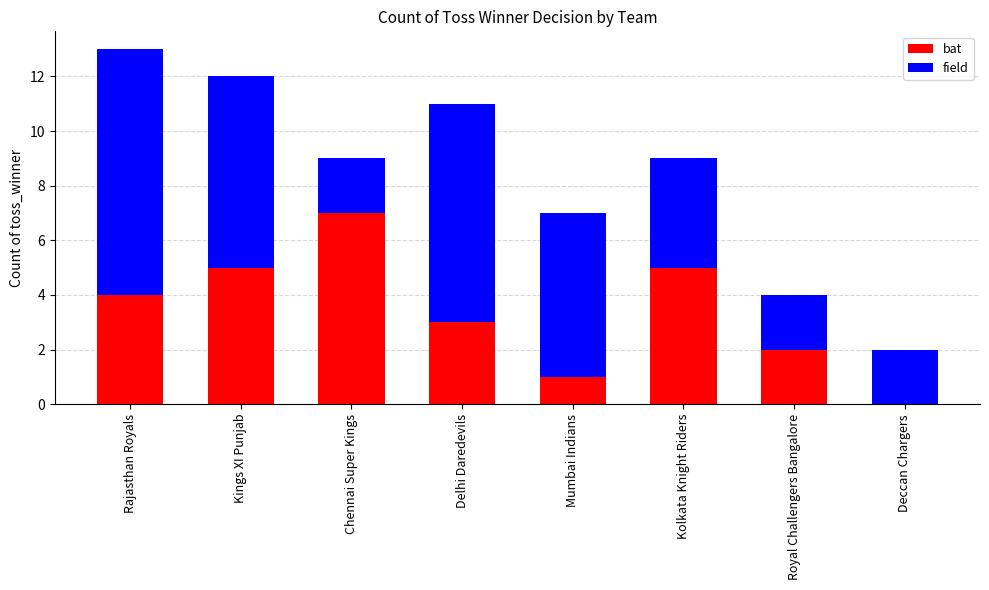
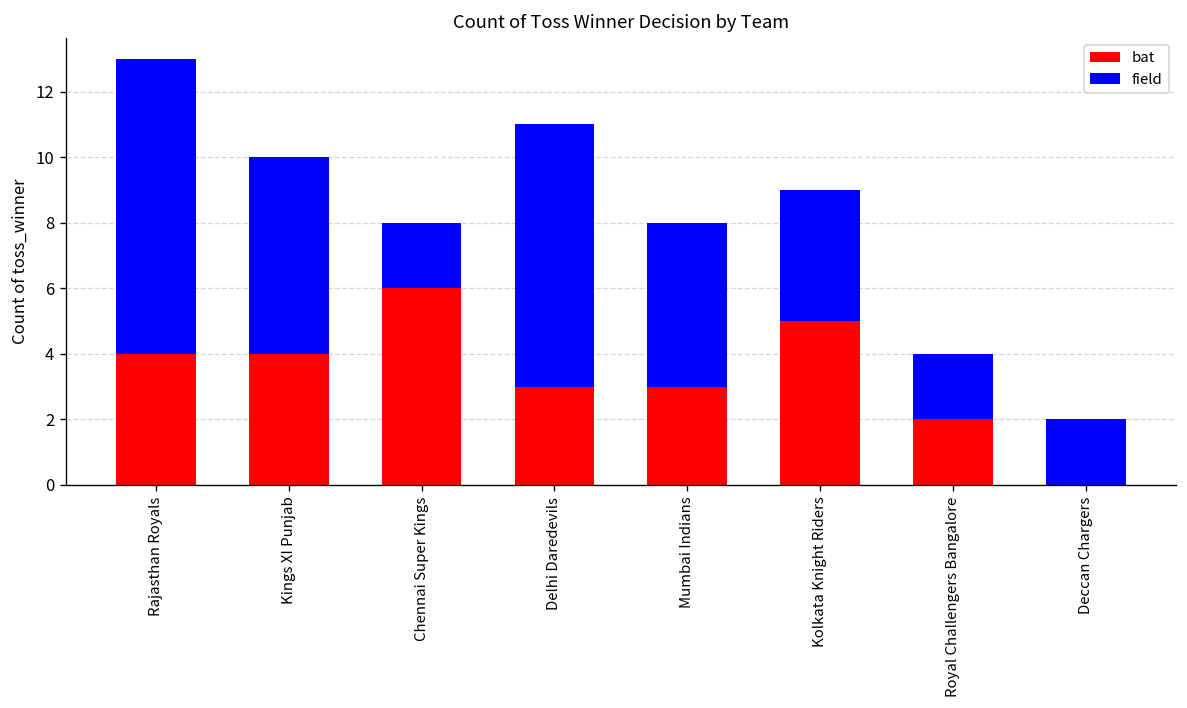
bat, Kings XI Punjab: 5 -> 4
field, Kings XI Punjab: 7 -> 6
bat, Chennai Super Kings: 7 -> 6
bat, Mumbai Indians: 1 -> 3
field, Mumbai Indians: 6 -> 5
